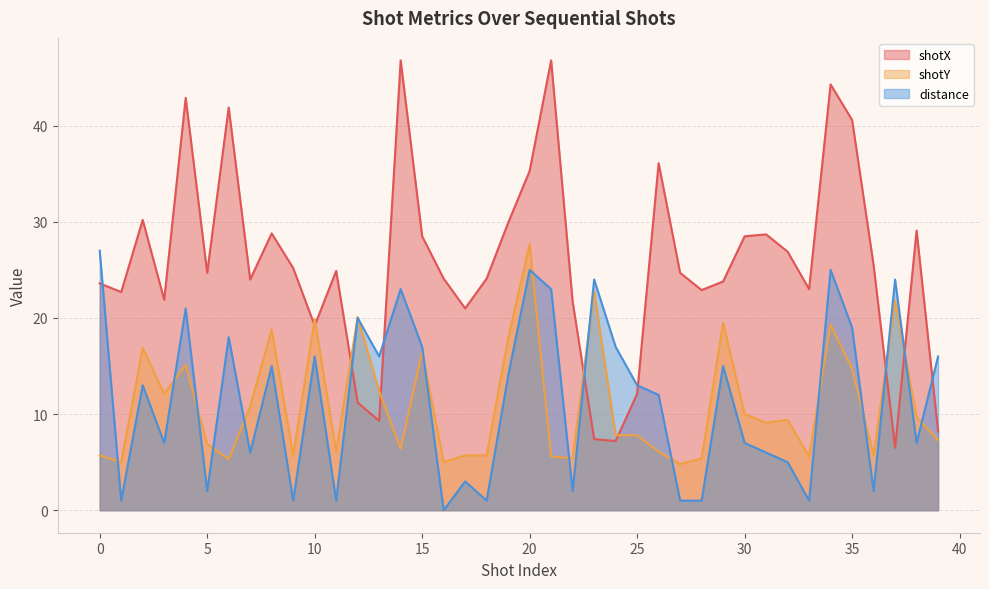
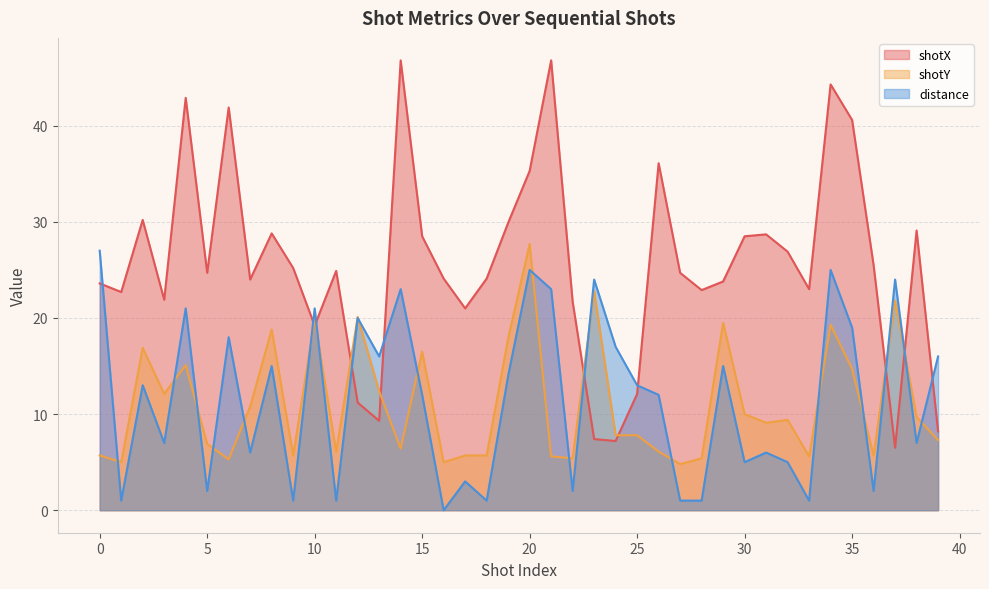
distance, 10: 16 -> 21
distance, 15: 17 -> 12
distance, 30: 7 -> 5
